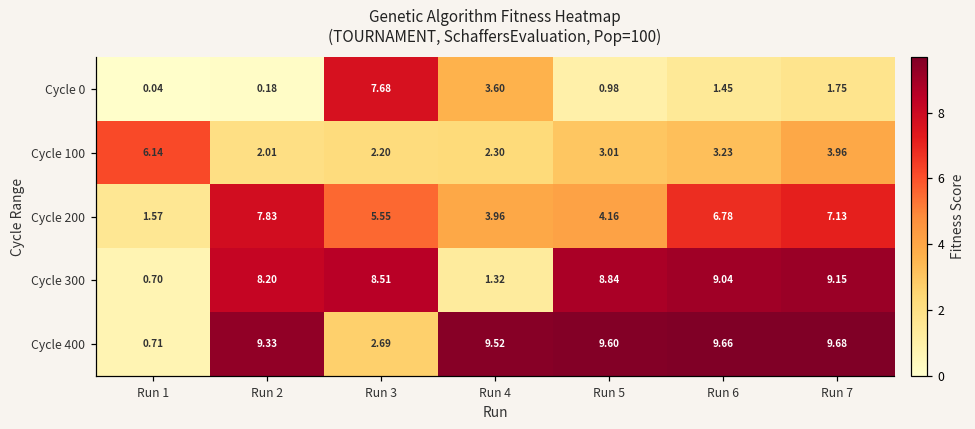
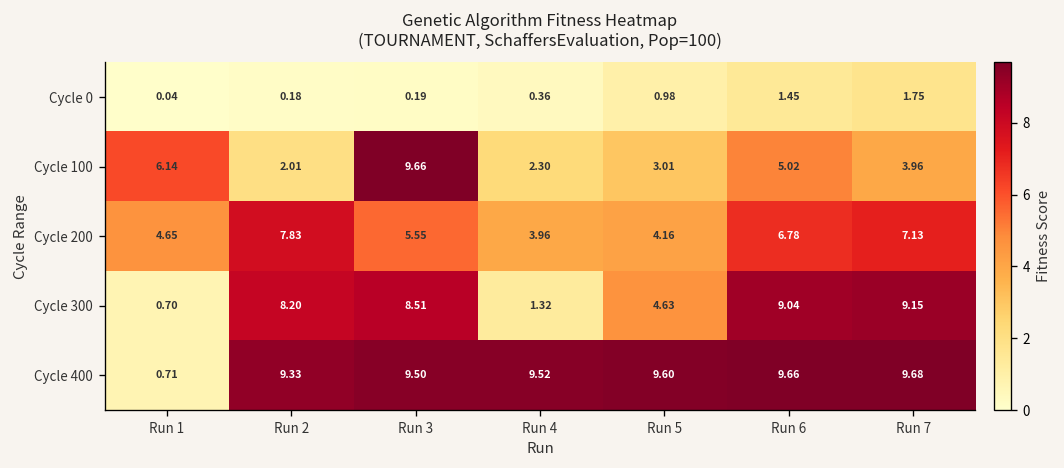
Cycle 0, Run 3: 7.68 -> 0.19
Cycle 0, Run 4: 3.60 -> 0.36
Cycle 100, Run 3: 2.20 -> 9.66
Cycle 100, Run 6: 3.23 -> 5.02
Cycle 200, Run 1: 1.57 -> 4.65
Cycle 300, Run 5: 8.84 -> 4.63
Cycle 400, Run 3: 2.69 -> 9.50
